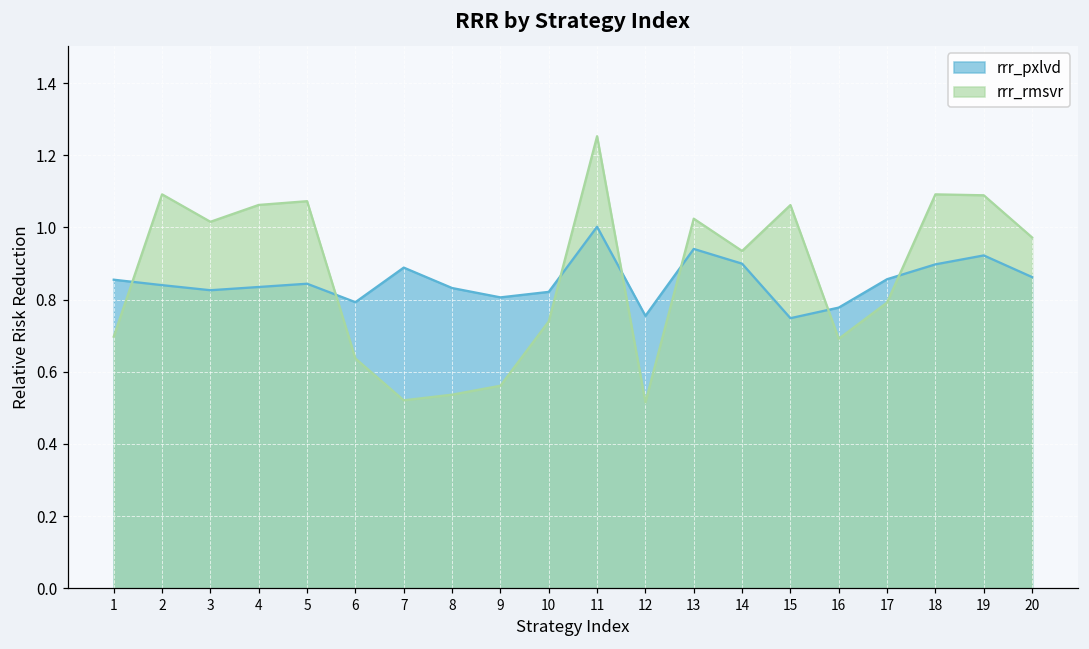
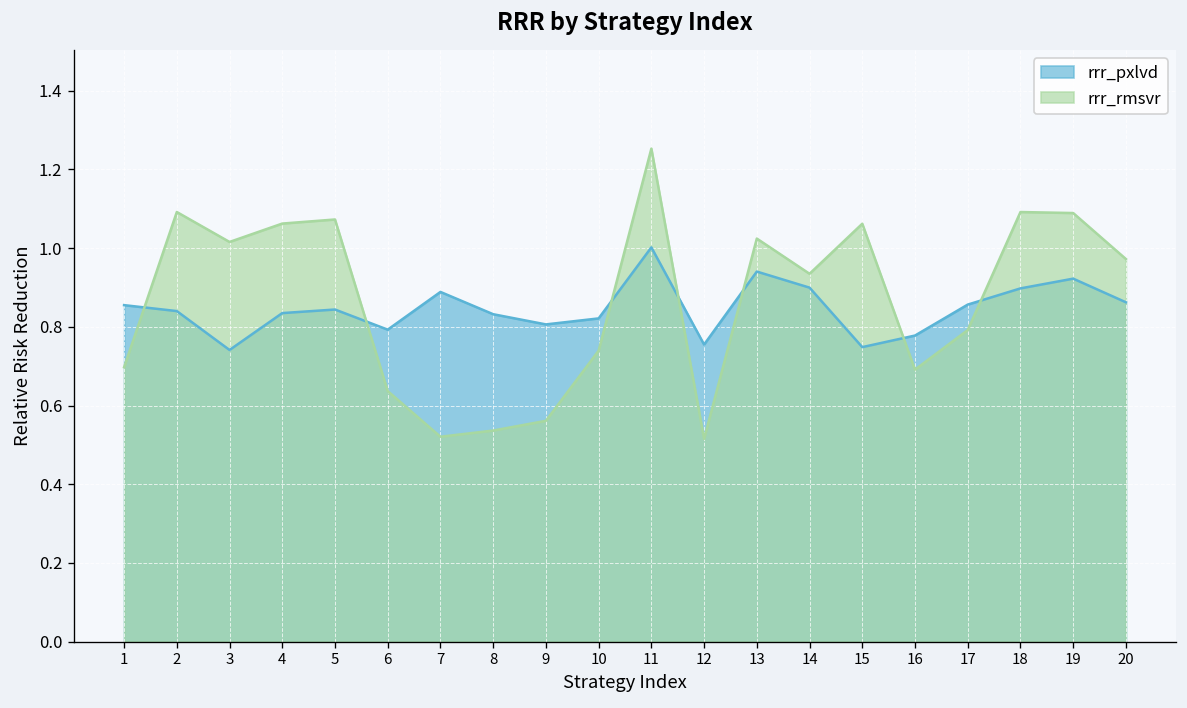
rrr_pxlvd, 3: 0.83 -> 0.74
